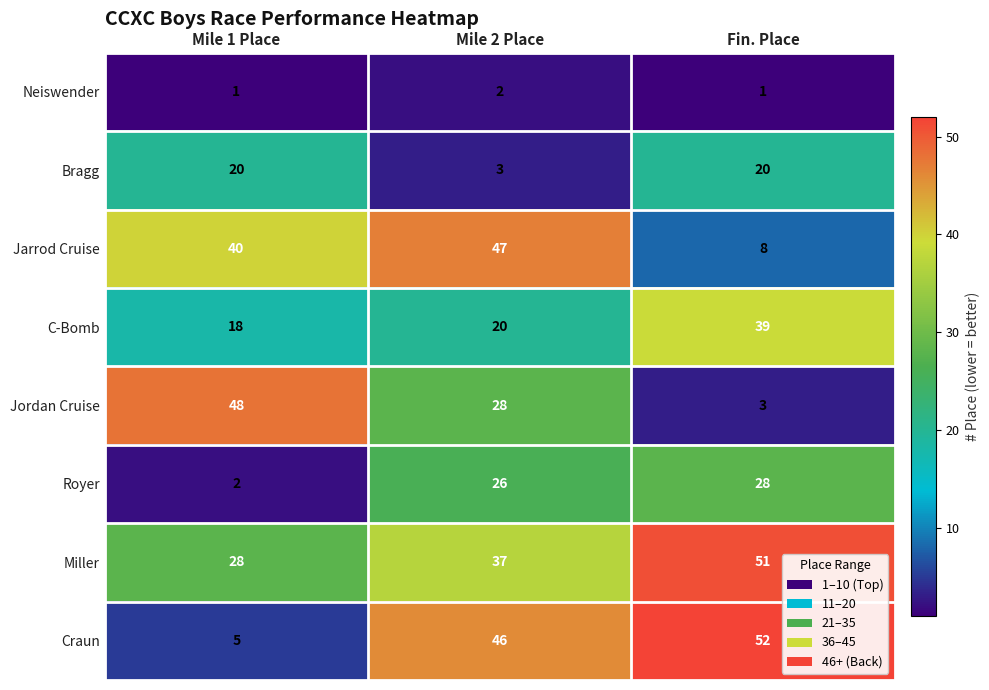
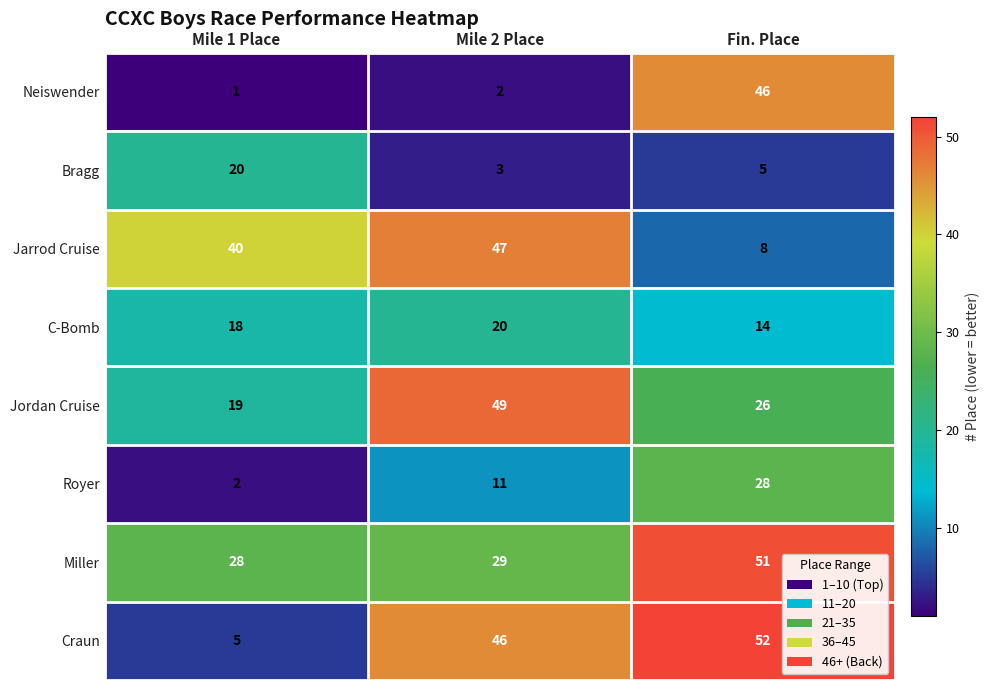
Neiswender, Fin. Place: 1 -> 46
Bragg, Fin. Place: 20 -> 5
C-Bomb, Fin. Place: 39 -> 14
Jordan Cruise, Mile 1 Place: 48 -> 19
Jordan Cruise, Mile 2 Place: 28 -> 49
Jordan Cruise, Fin. Place: 3 -> 26
Royer, Mile 2 Place: 26 -> 11
Miller, Mile 2 Place: 37 -> 29
